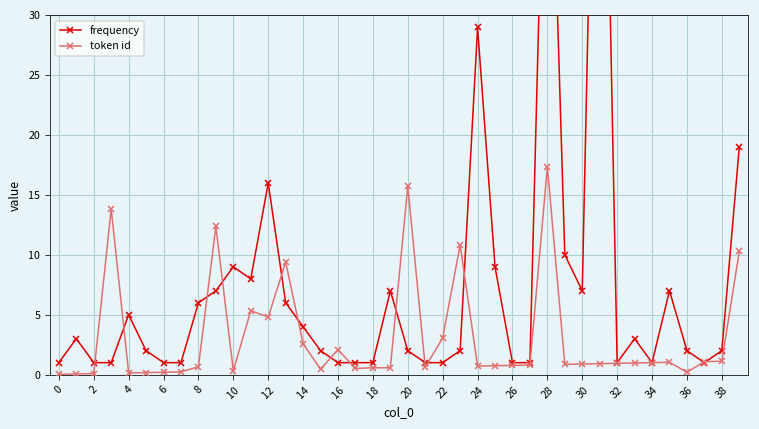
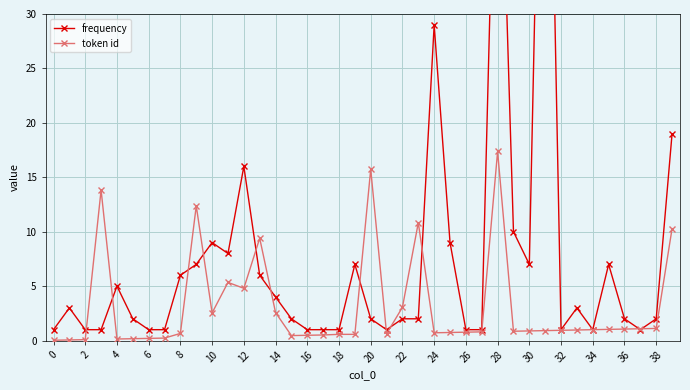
token id, 10: 0.3 -> 2.5
token id, 16: 2.1 -> 0.5
frequency, 22: 1 -> 2
token id, 36: 0.2 -> 1.1
